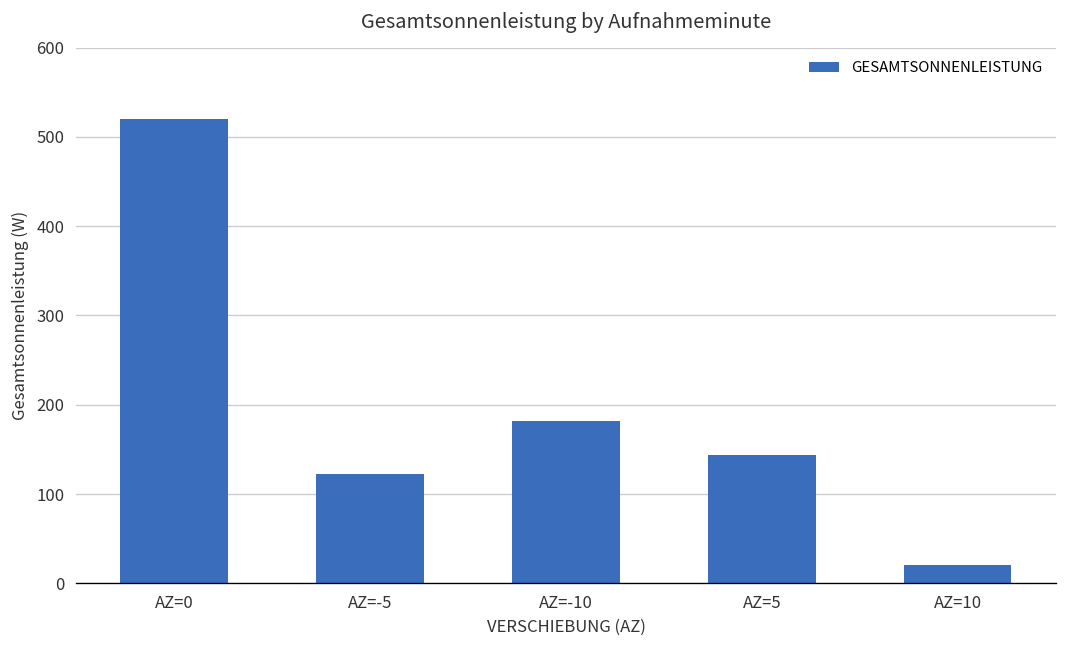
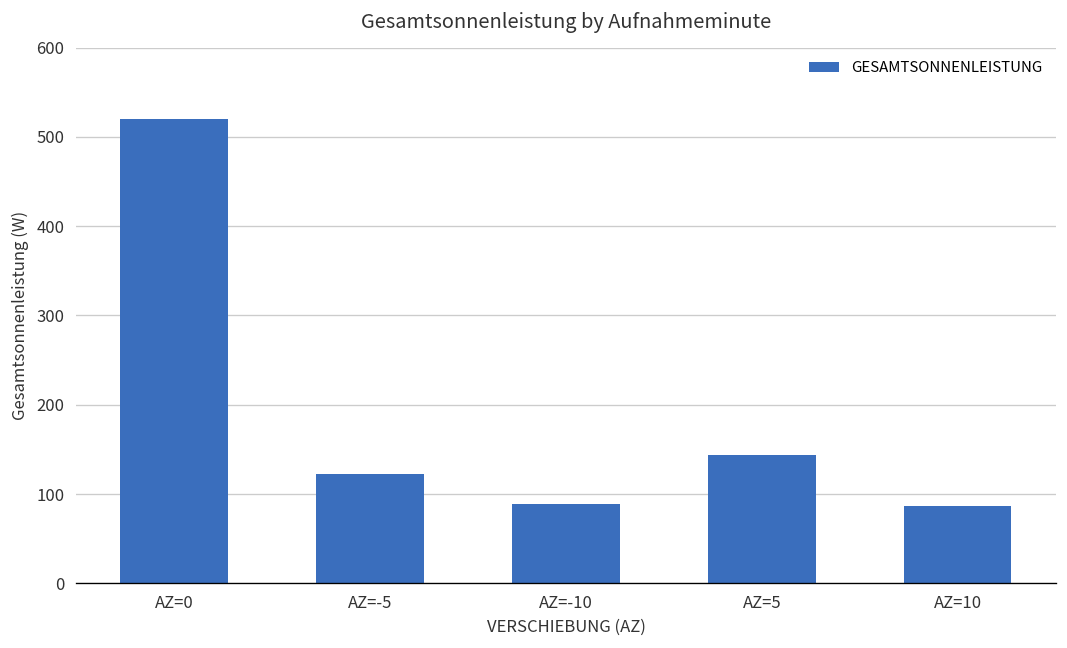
AZ=-10: 180 -> 90
AZ=10: 20 -> 90
